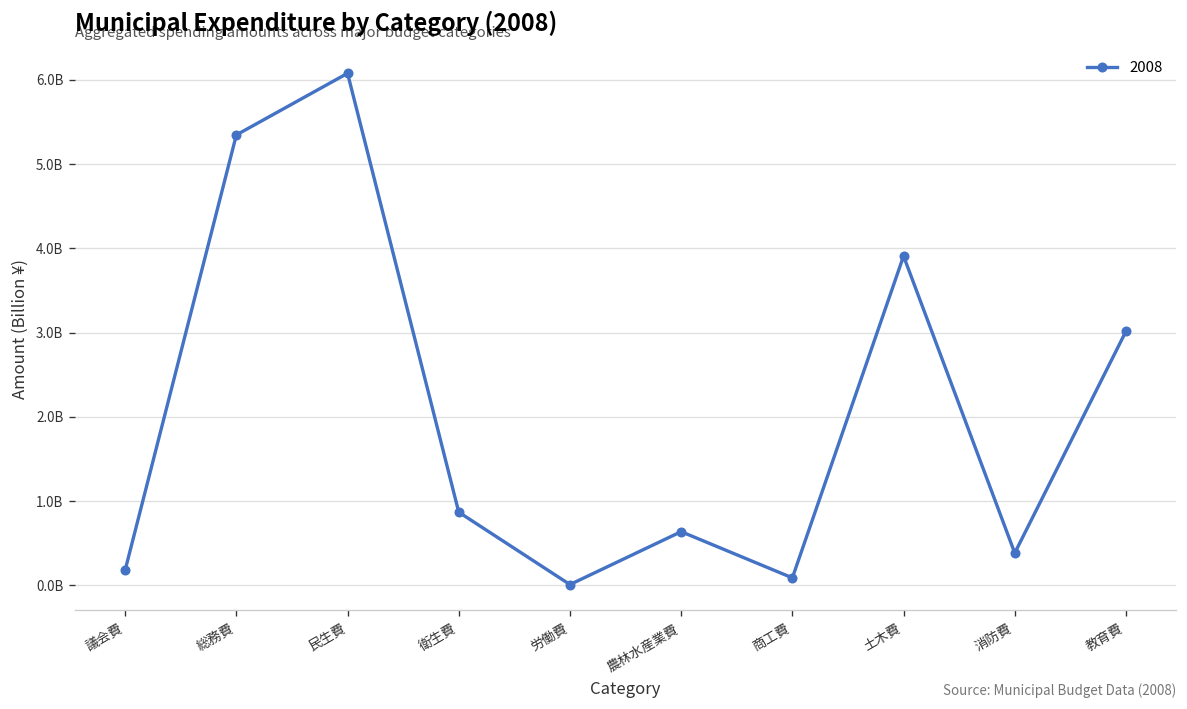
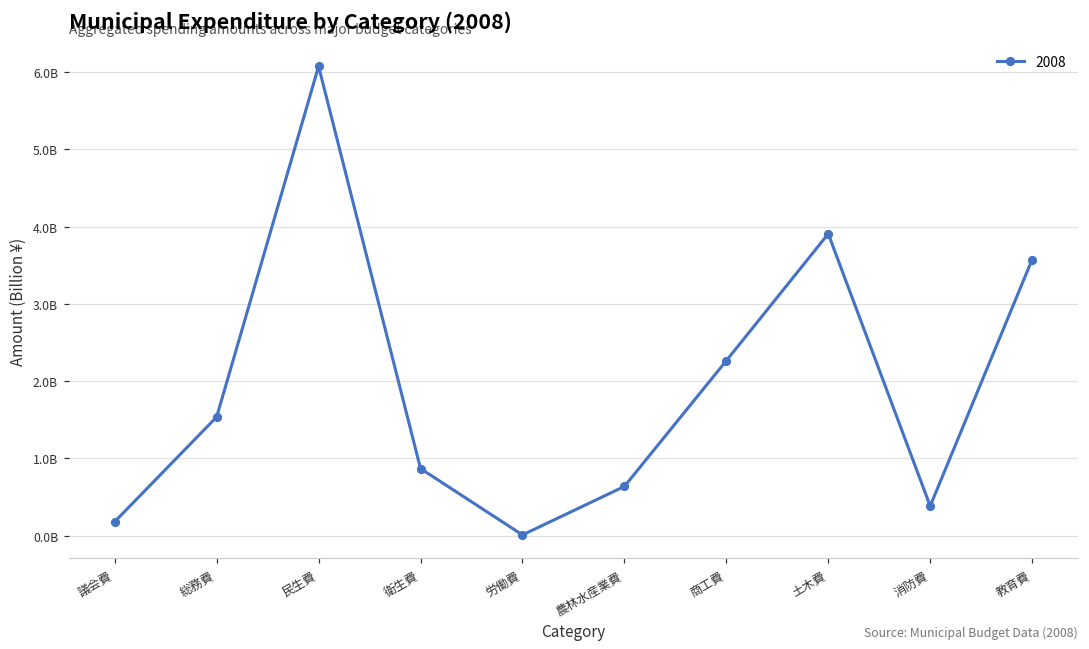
総務費: 5300000000 -> 1500000000
商工費: 100000000 -> 2300000000
教育費: 3000000000 -> 3600000000
